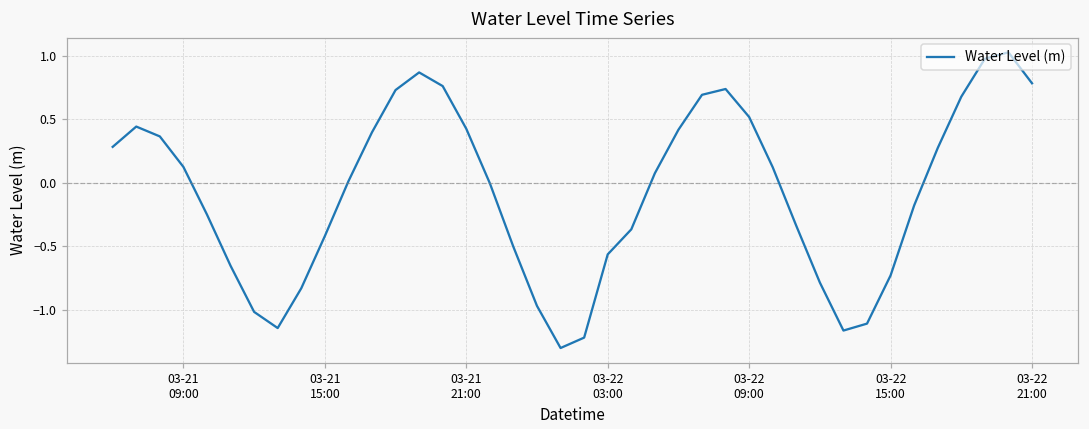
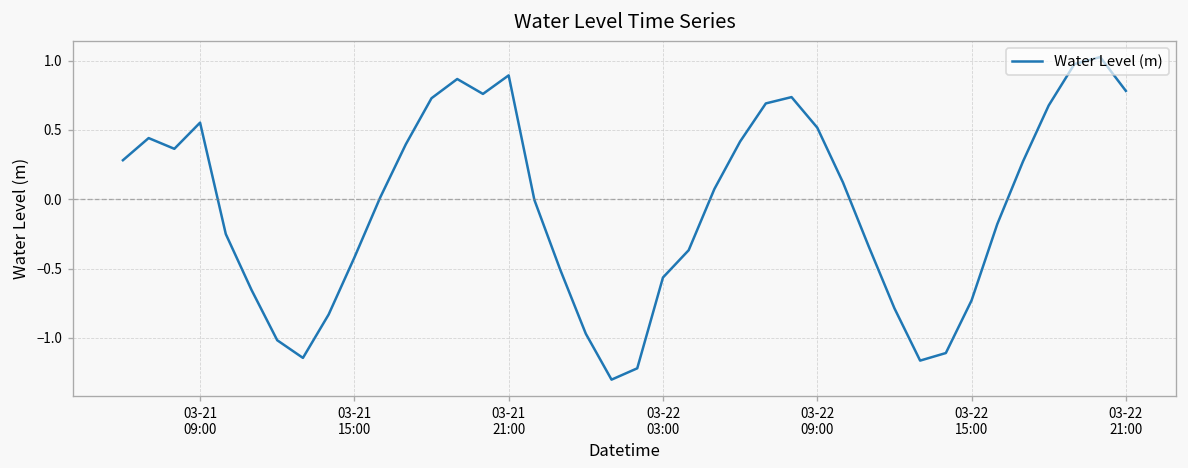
03-21 09:00: 0.12 -> 0.55
03-21 21:00: 0.42 -> 0.89
